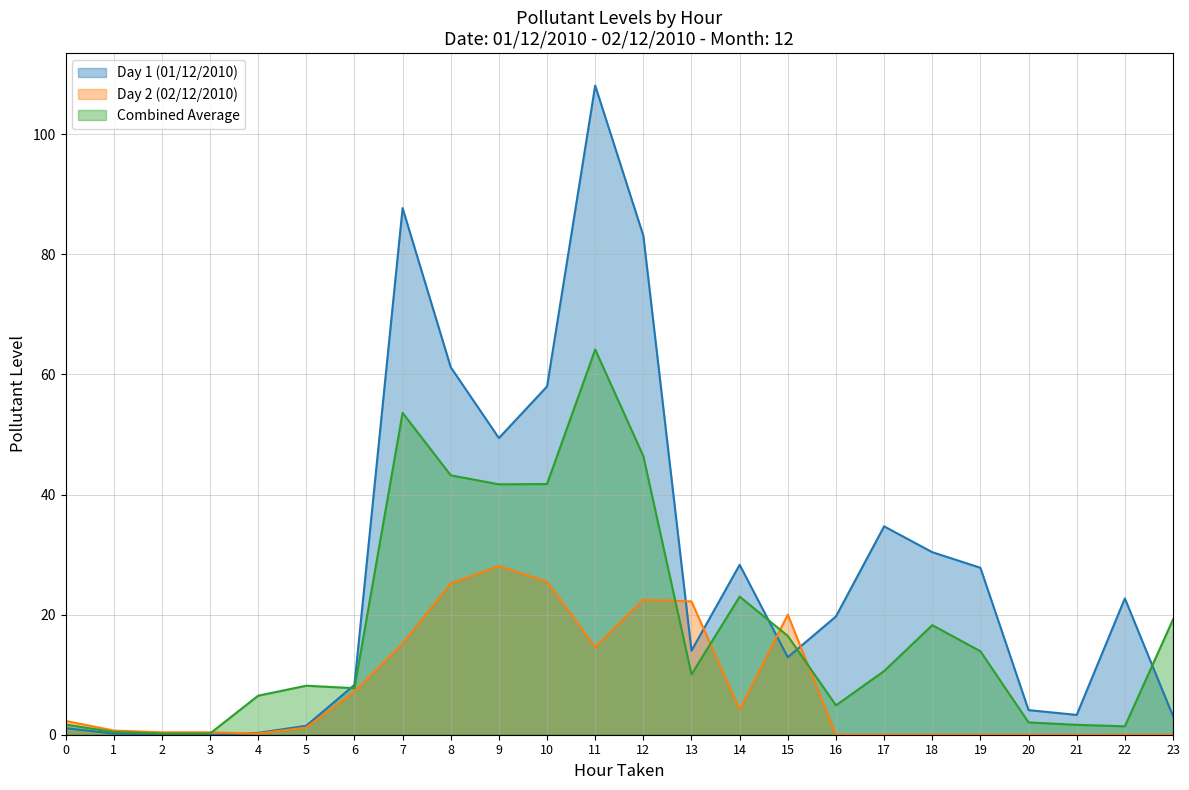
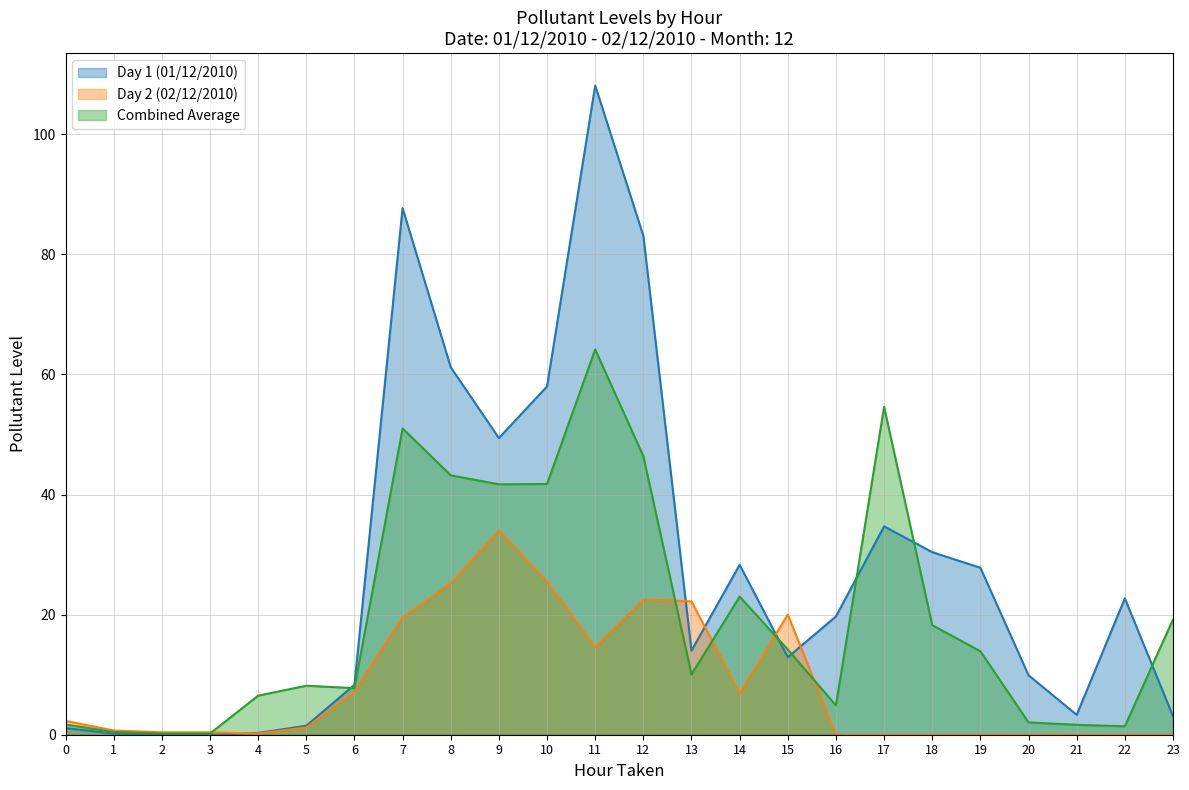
Day 2 (02/12/2010), 7: 15 -> 20
Combined Average, 7: 54 -> 51
Day 2 (02/12/2010), 9: 28 -> 34
Day 2 (02/12/2010), 14: 4 -> 7
Combined Average, 15: 16 -> 14
Combined Average, 17: 11 -> 55
Day 1 (01/12/2010), 20: 4 -> 10
